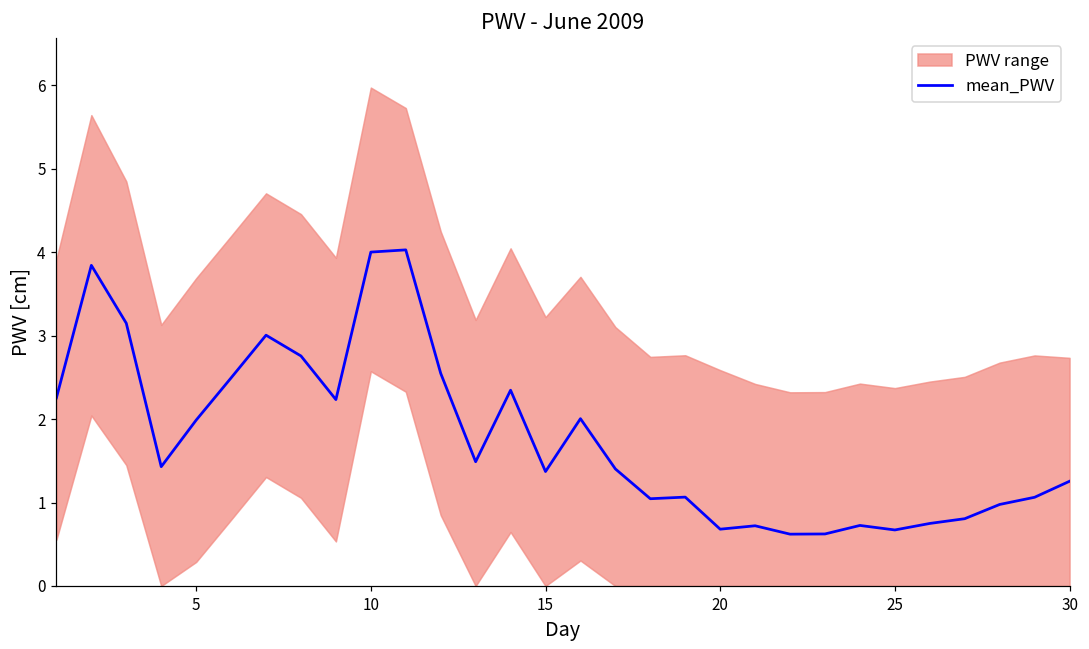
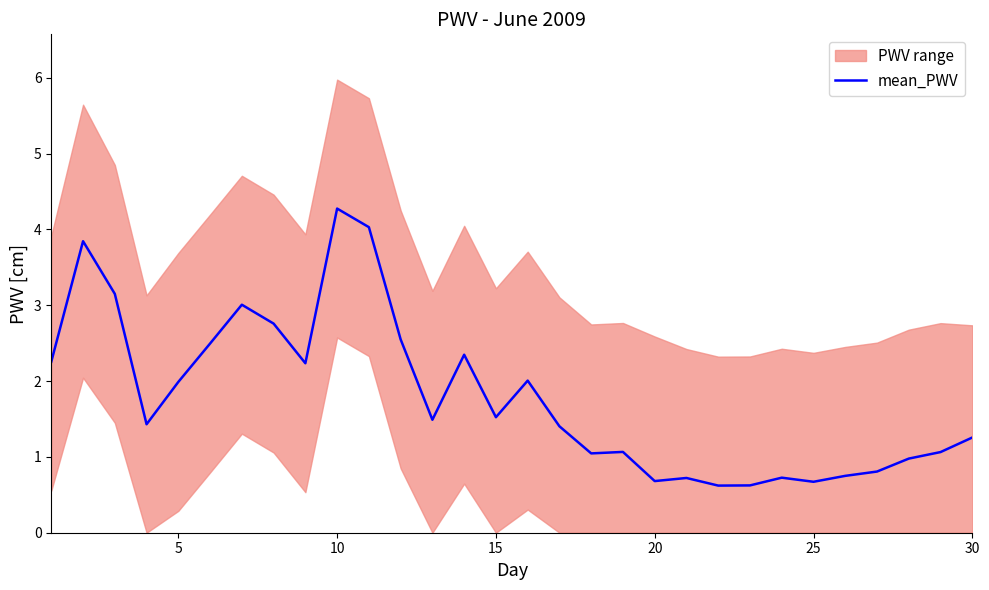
mean_PWV, 10: 4.0 -> 4.3
mean_PWV, 15: 1.4 -> 1.5
